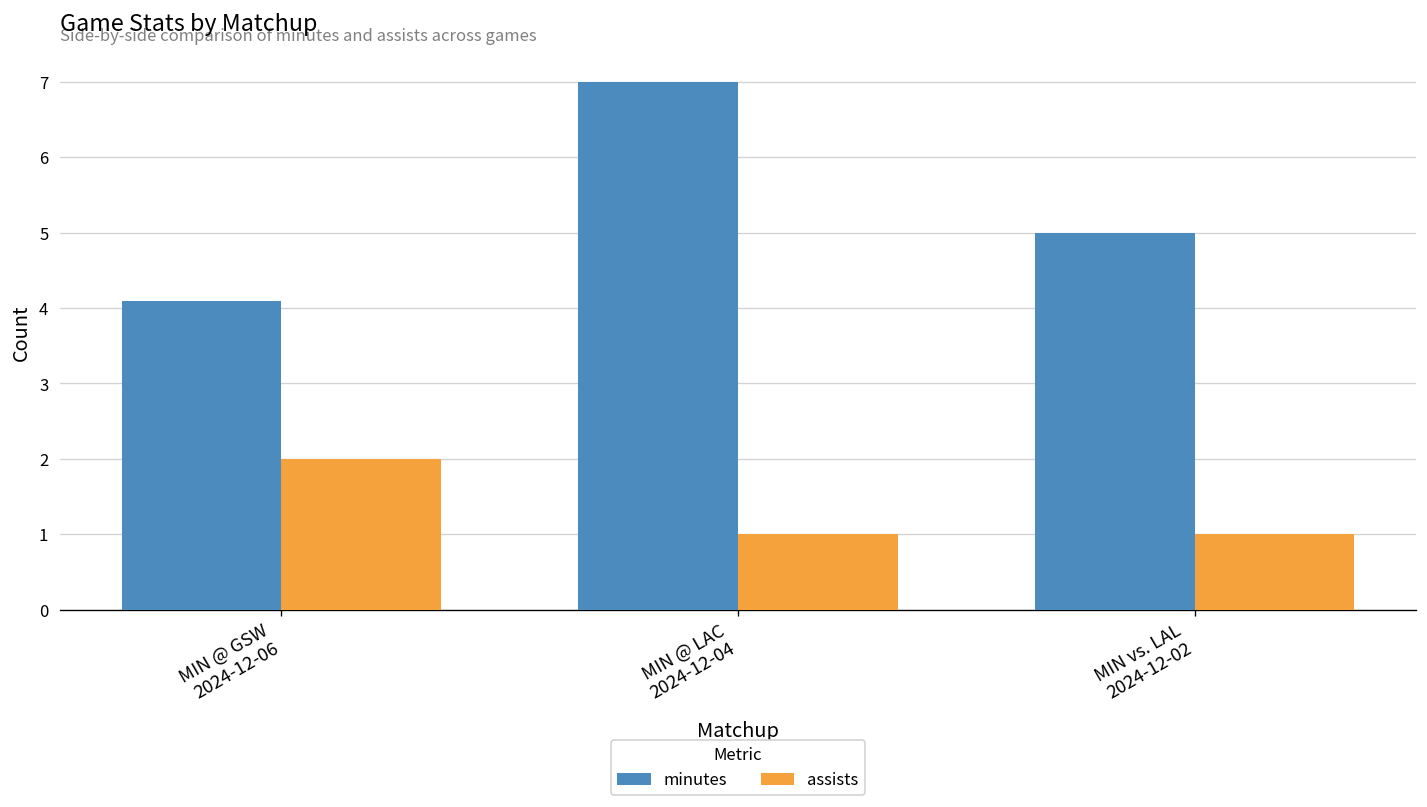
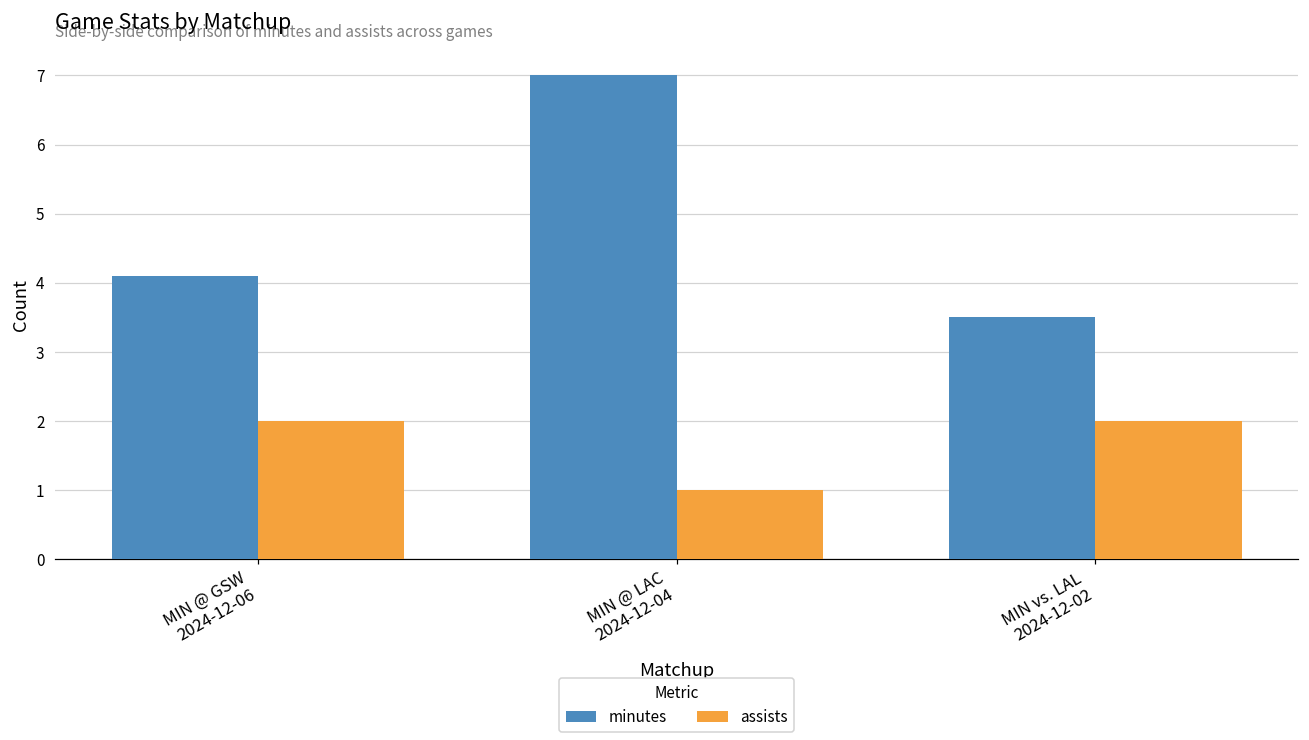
minutes, MIN vs. LAL 2024-12-02: 5.0 -> 3.5
assists, MIN vs. LAL 2024-12-02: 1 -> 2
